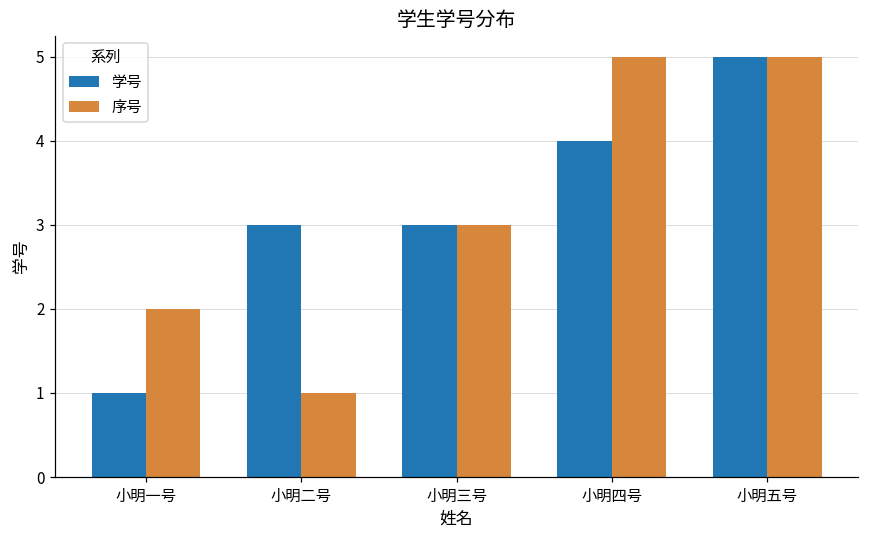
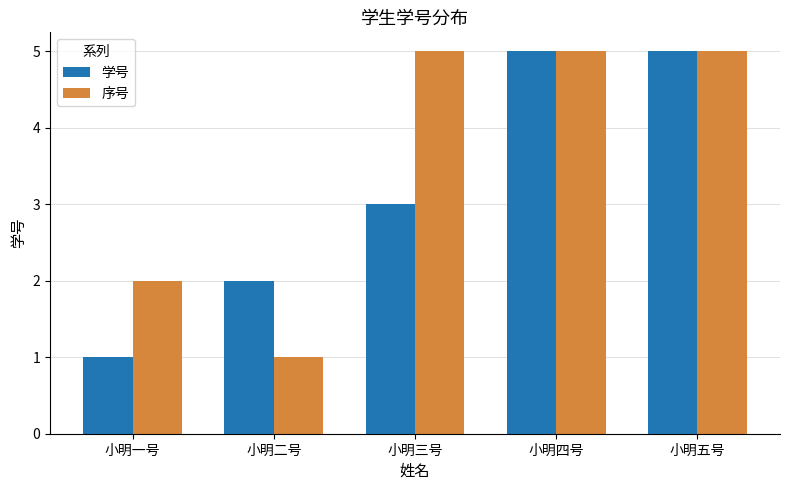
学号, 小明二号: 3 -> 2
序号, 小明三号: 3 -> 5
学号, 小明四号: 4 -> 5
